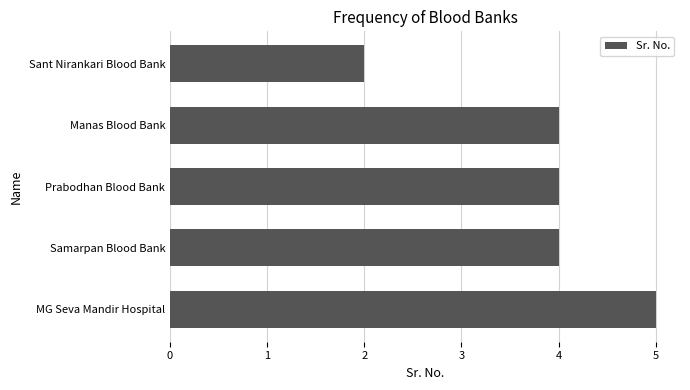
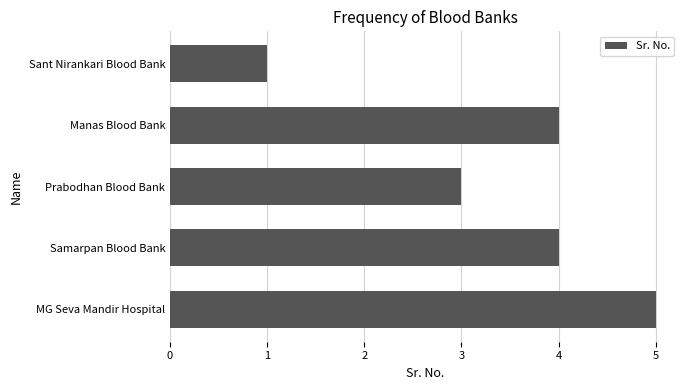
Sant Nirankari Blood Bank: 2 -> 1
Prabodhan Blood Bank: 4 -> 3
